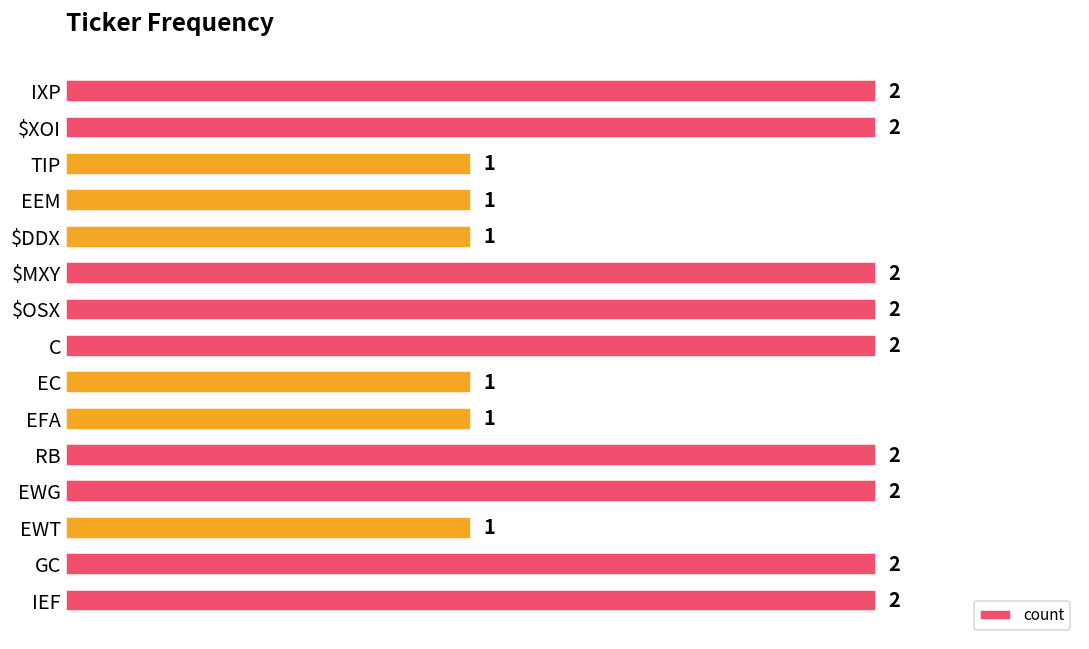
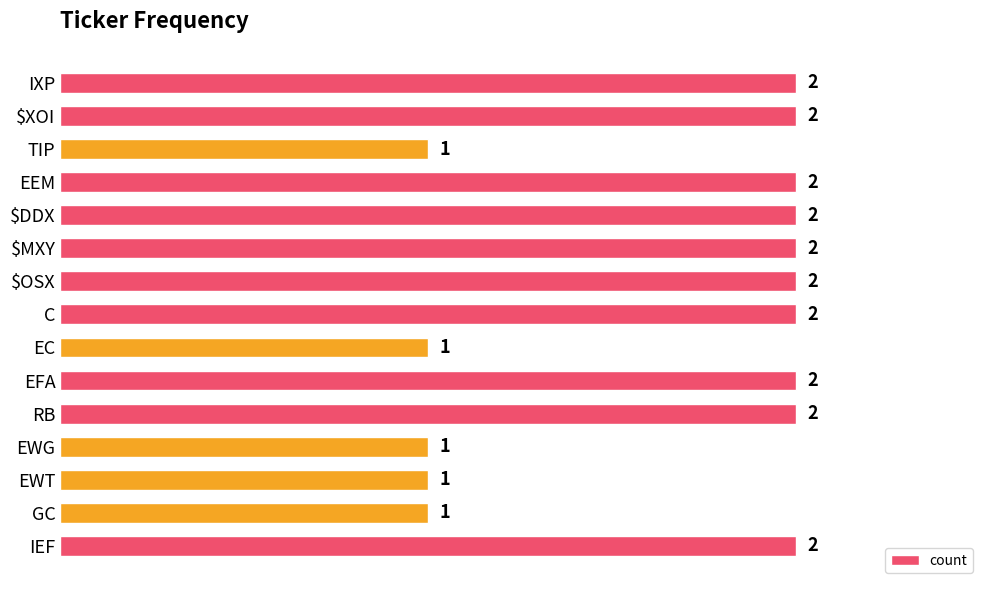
EEM: 1 -> 2
$DDX: 1 -> 2
EFA: 1 -> 2
EWG: 2 -> 1
GC: 2 -> 1
